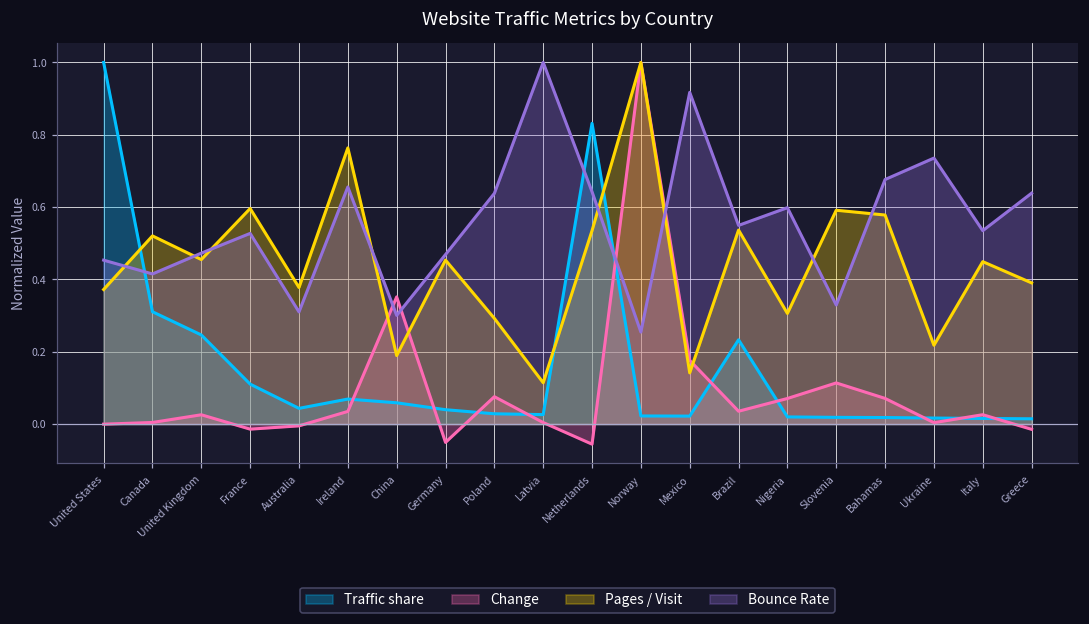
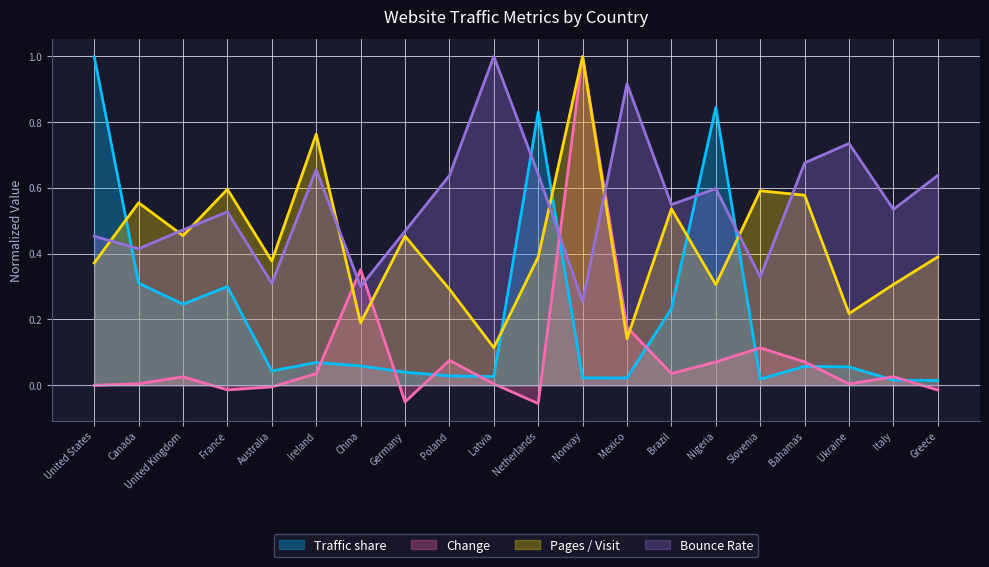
Pages / Visit, Canada: 0.52 -> 0.56
Traffic share, France: 0.11 -> 0.30
Pages / Visit, Netherlands: 0.53 -> 0.39
Traffic share, Nigeria: 0.02 -> 0.85
Traffic share, Bahamas: 0.02 -> 0.06
Traffic share, Ukraine: 0.02 -> 0.06
Pages / Visit, Italy: 0.45 -> 0.31
